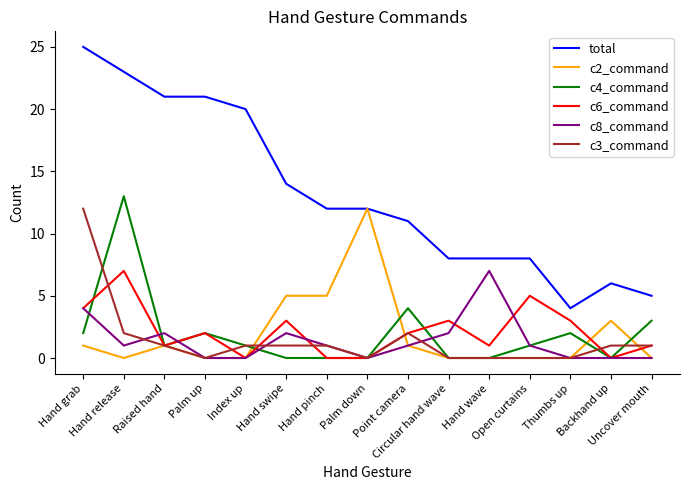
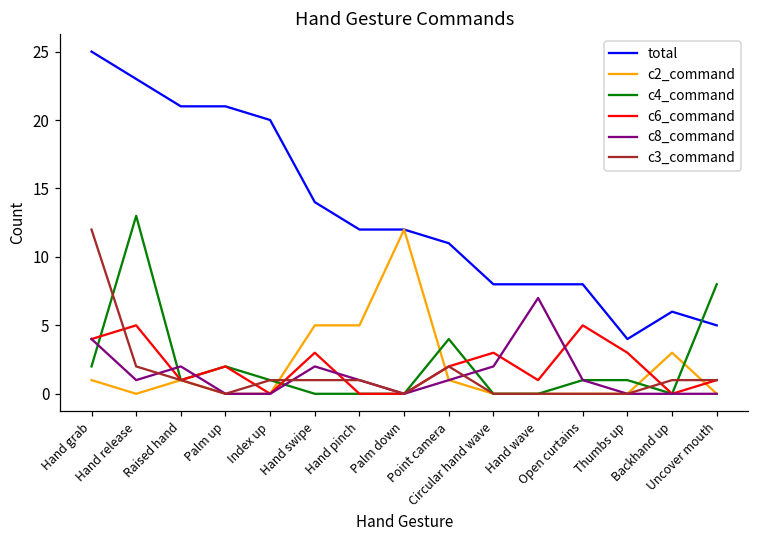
c6_command, Hand release: 7 -> 5
c4_command, Thumbs up: 2 -> 1
c4_command, Uncover mouth: 3 -> 8
